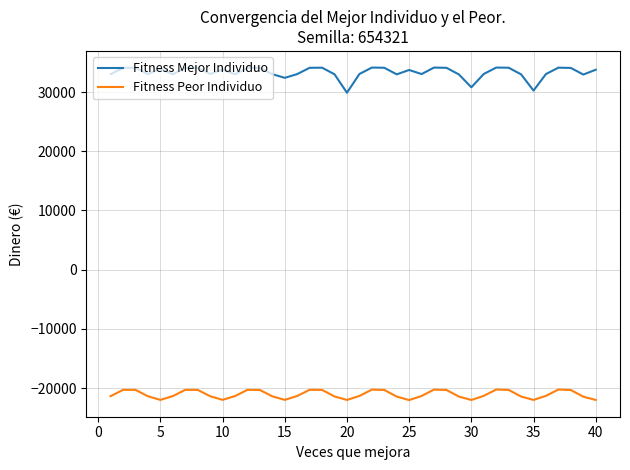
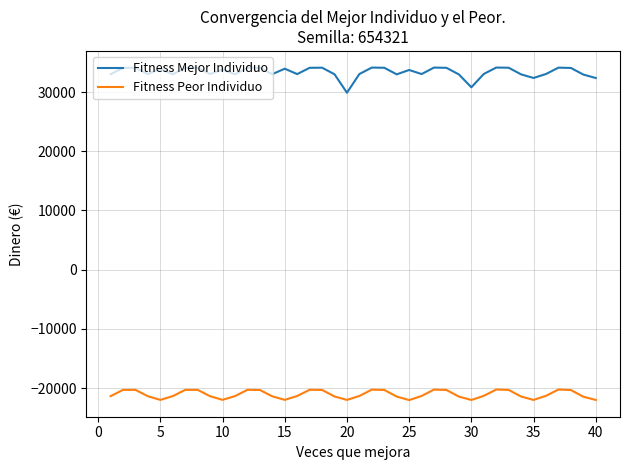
Fitness Mejor Individuo, 15: 32000 -> 34000
Fitness Mejor Individuo, 35: 30000 -> 32000
Fitness Mejor Individuo, 40: 34000 -> 32000
